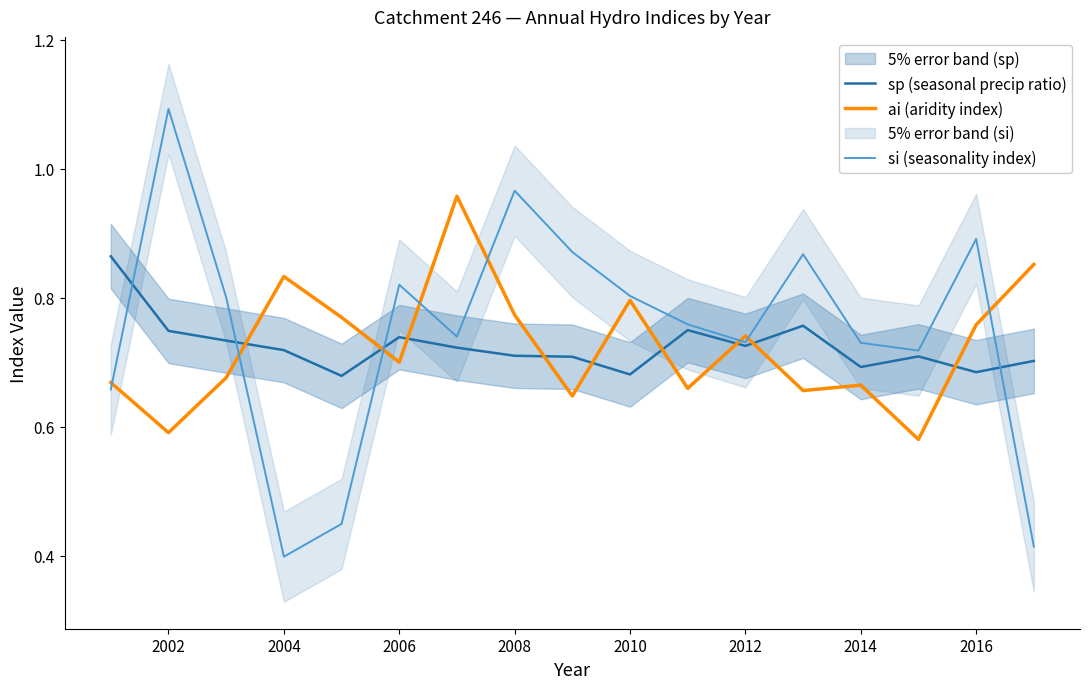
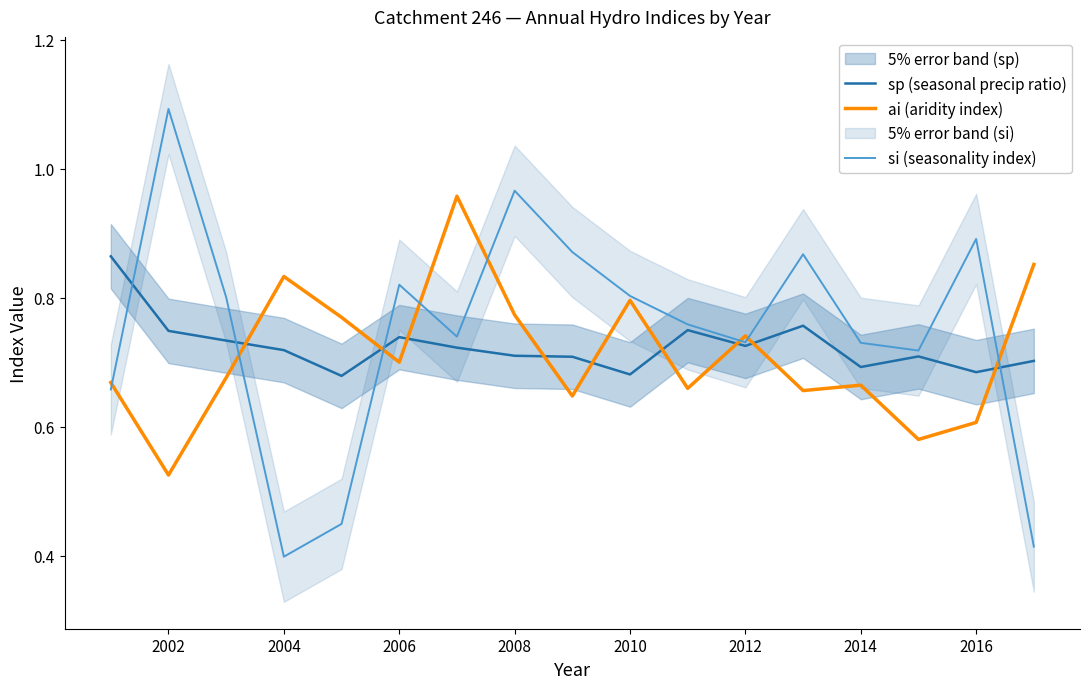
ai (aridity index), 2002: 0.59 -> 0.53
ai (aridity index), 2016: 0.76 -> 0.61
